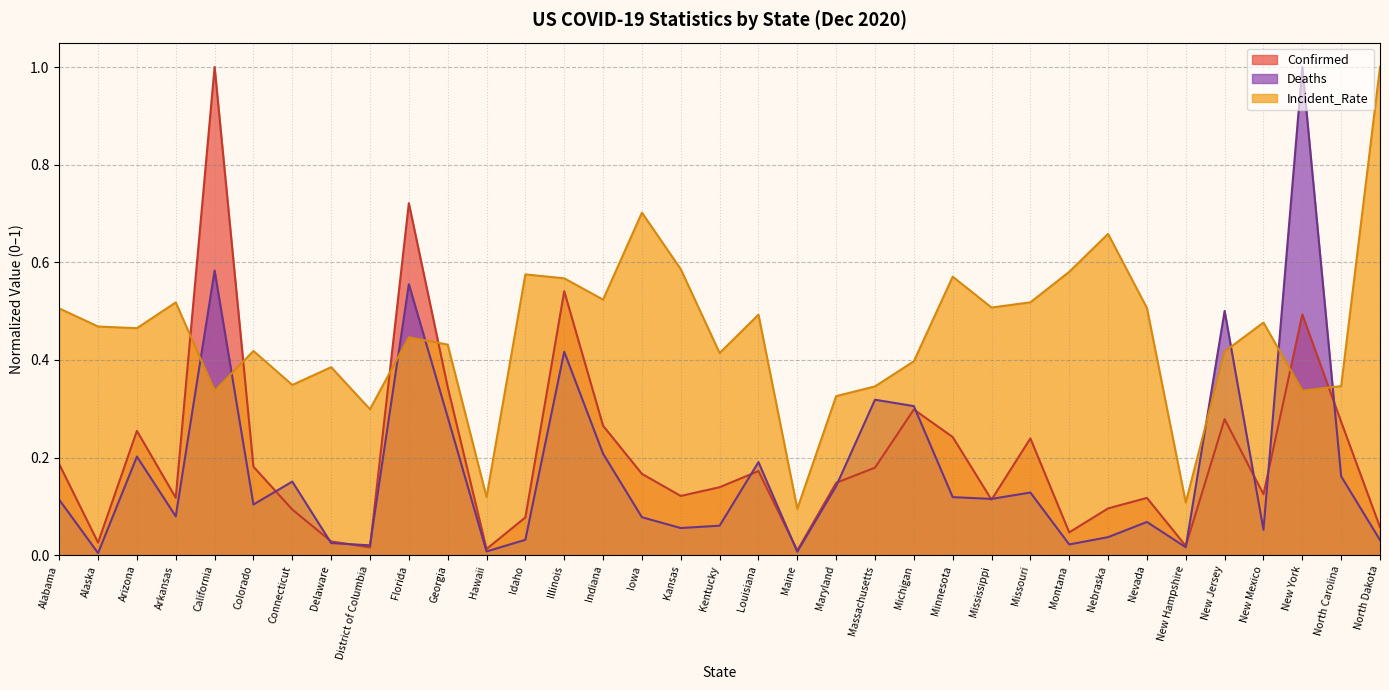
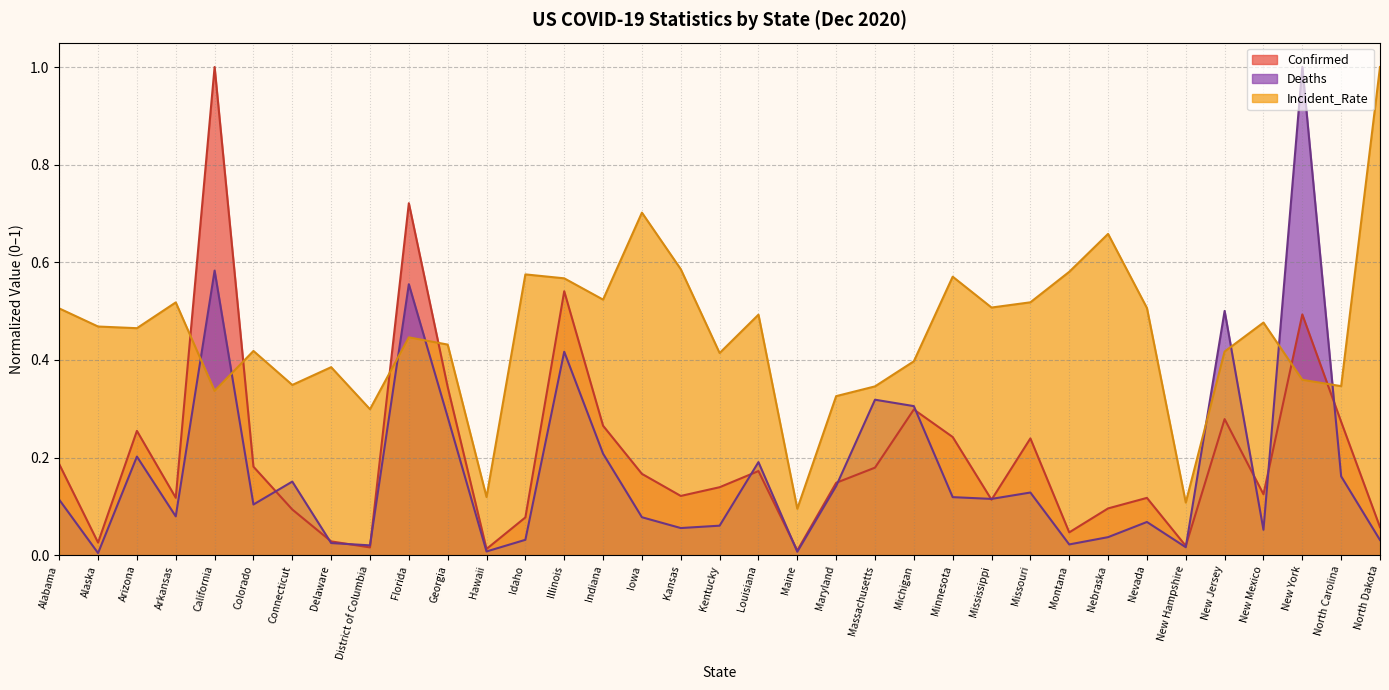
Incident_Rate, New York: 0.34 -> 0.36
